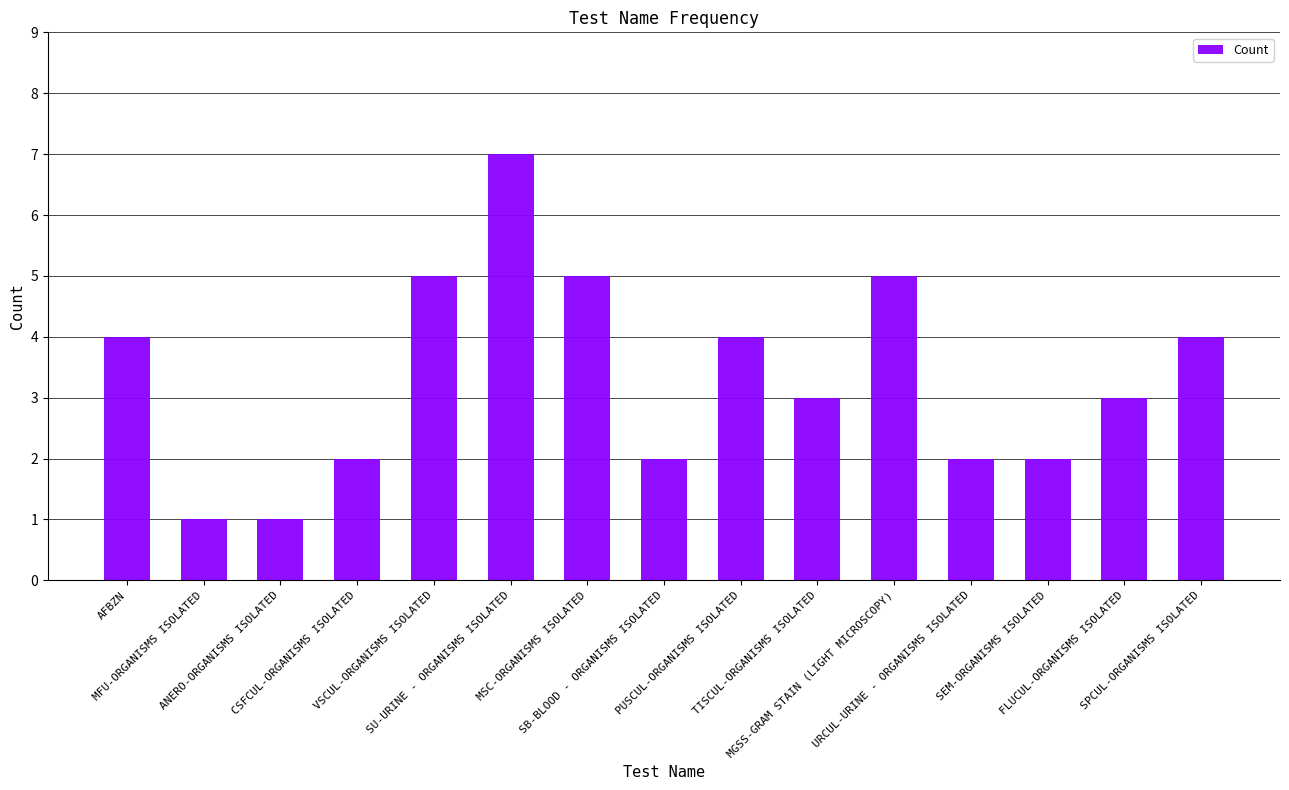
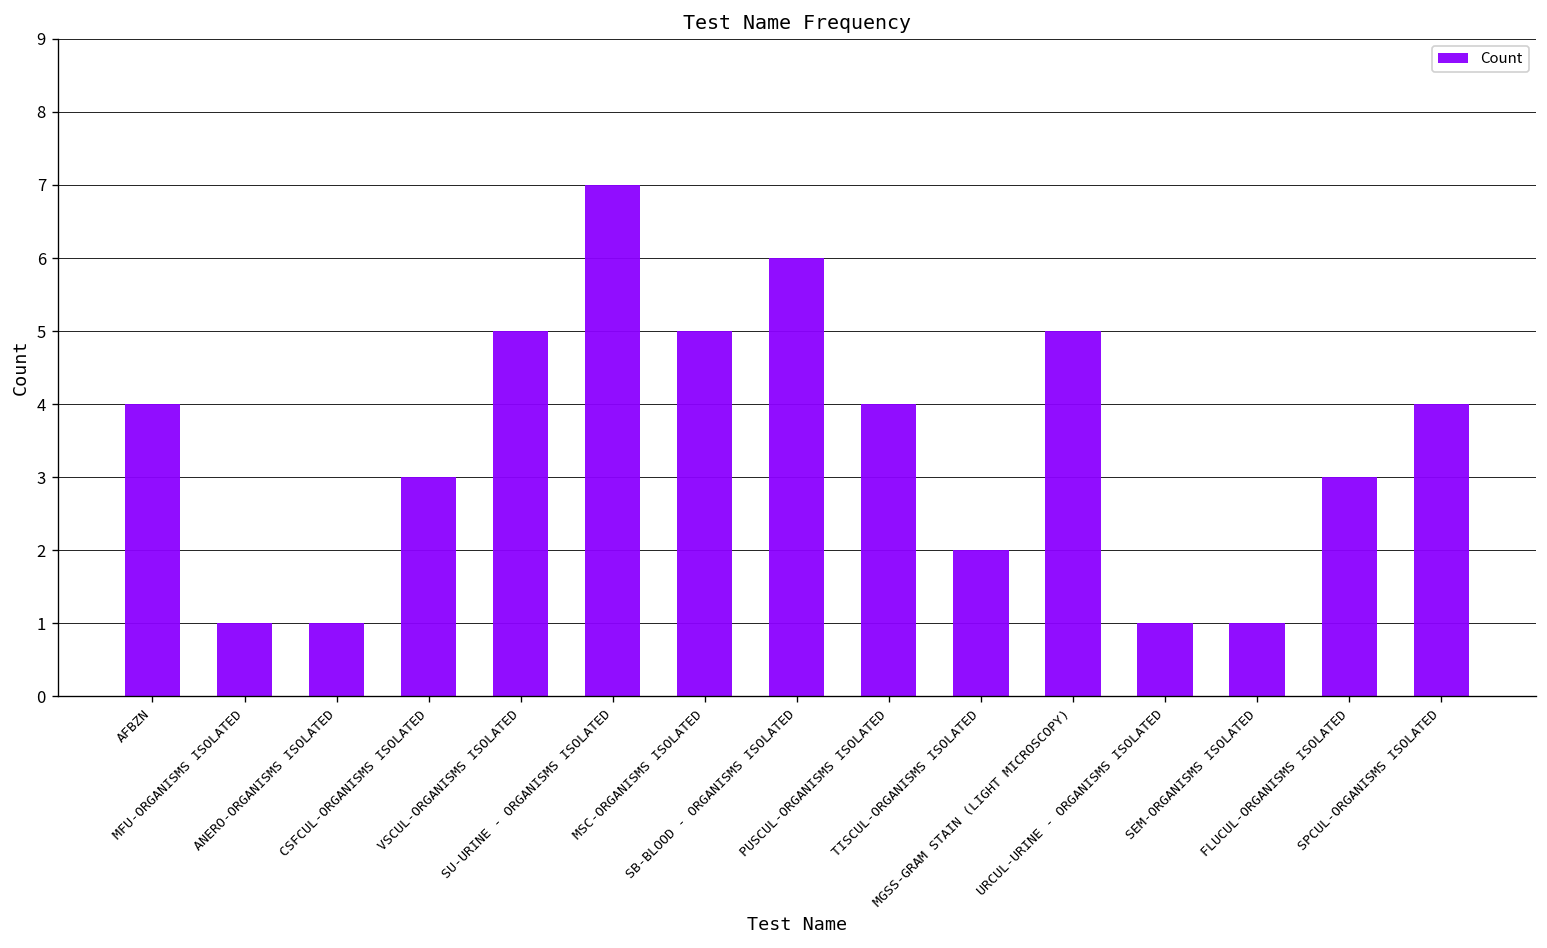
CSFCUL-ORGANISMS ISOLATED: 2 -> 3
SB-BLOOD - ORGANISMS ISOLATED: 2 -> 6
TISCUL-ORGANISMS ISOLATED: 3 -> 2
URCUL-URINE - ORGANISMS ISOLATED: 2 -> 1
SEM-ORGANISMS ISOLATED: 2 -> 1
